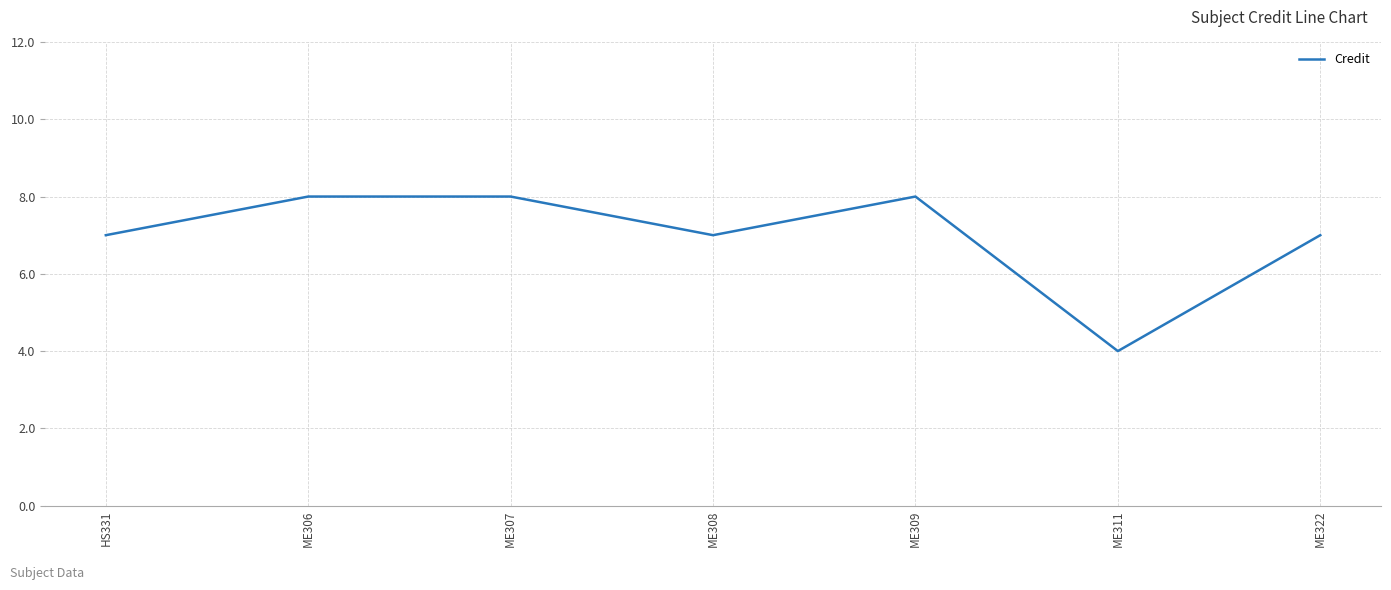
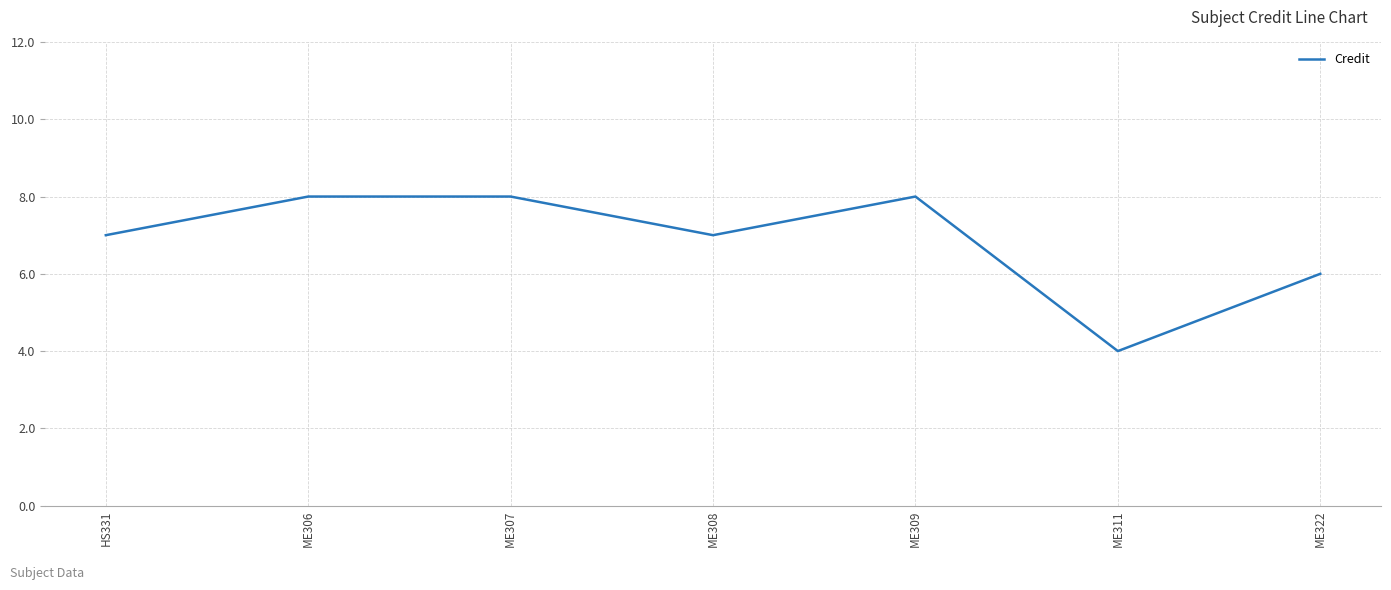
ME322: 7 -> 6
